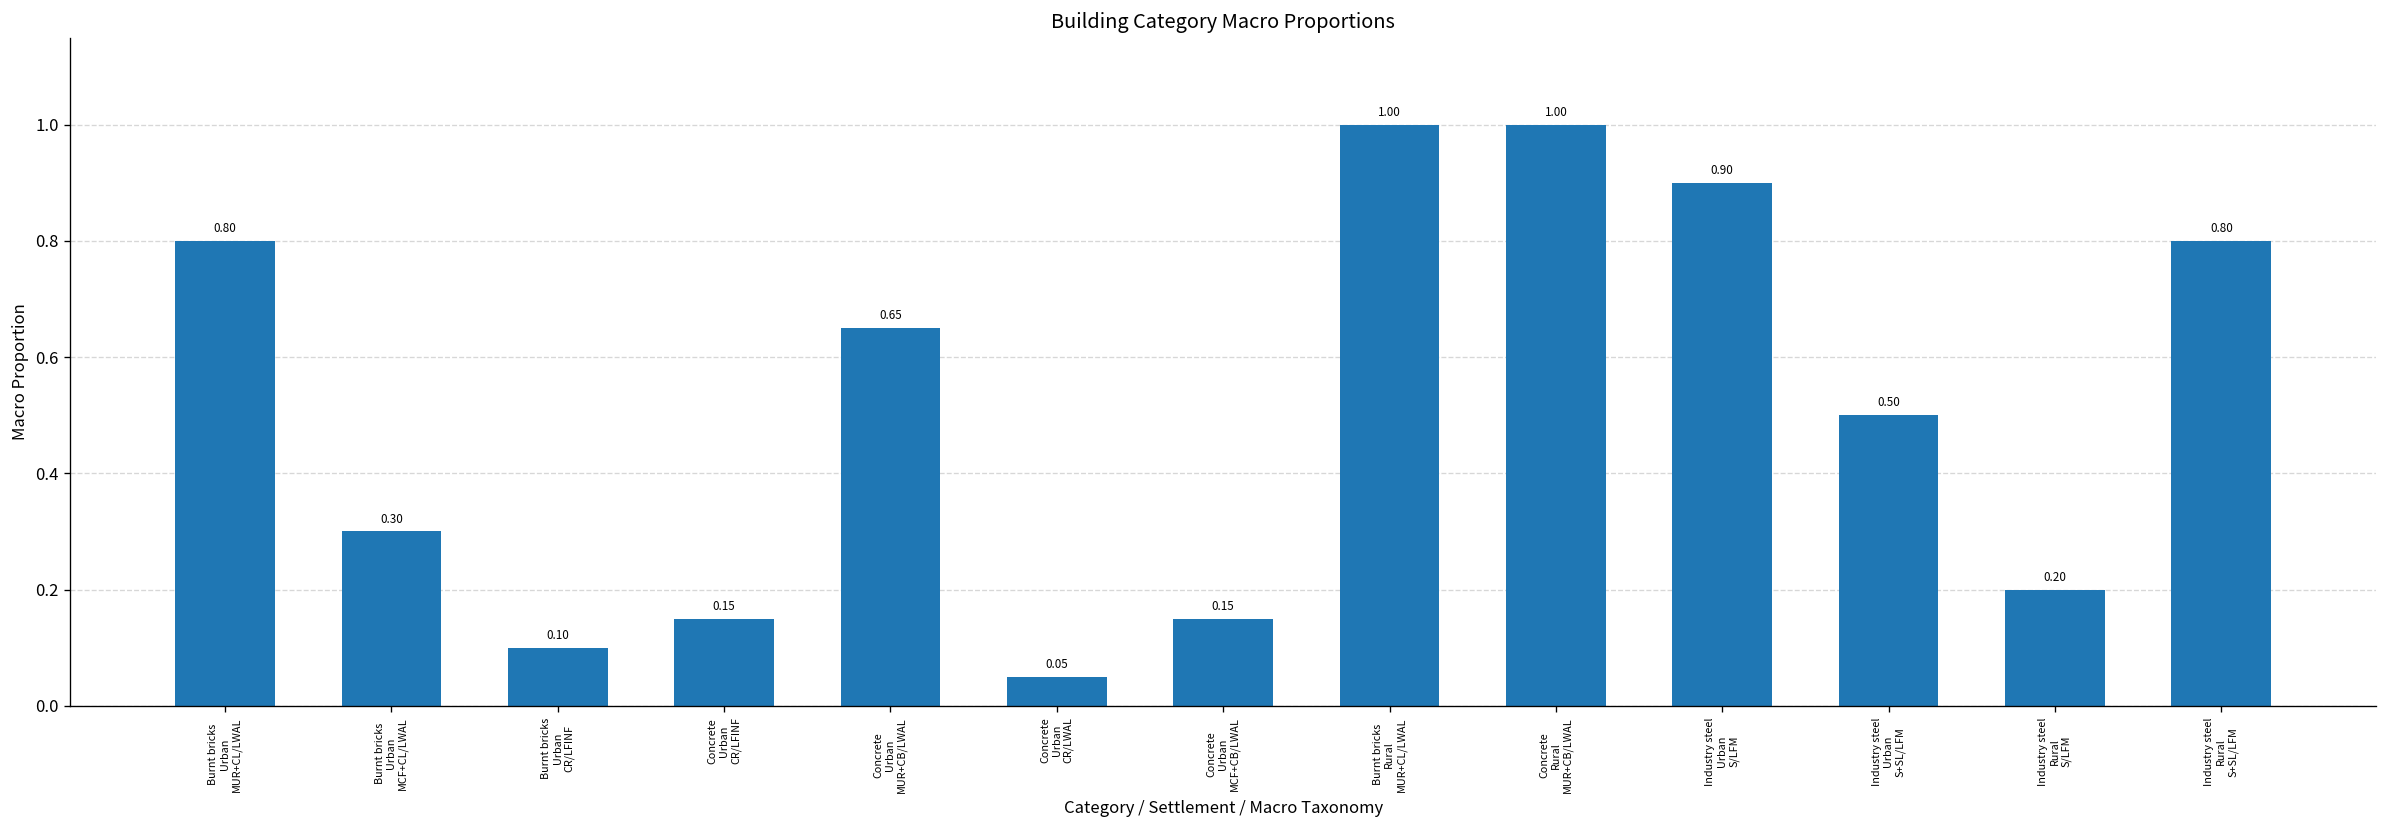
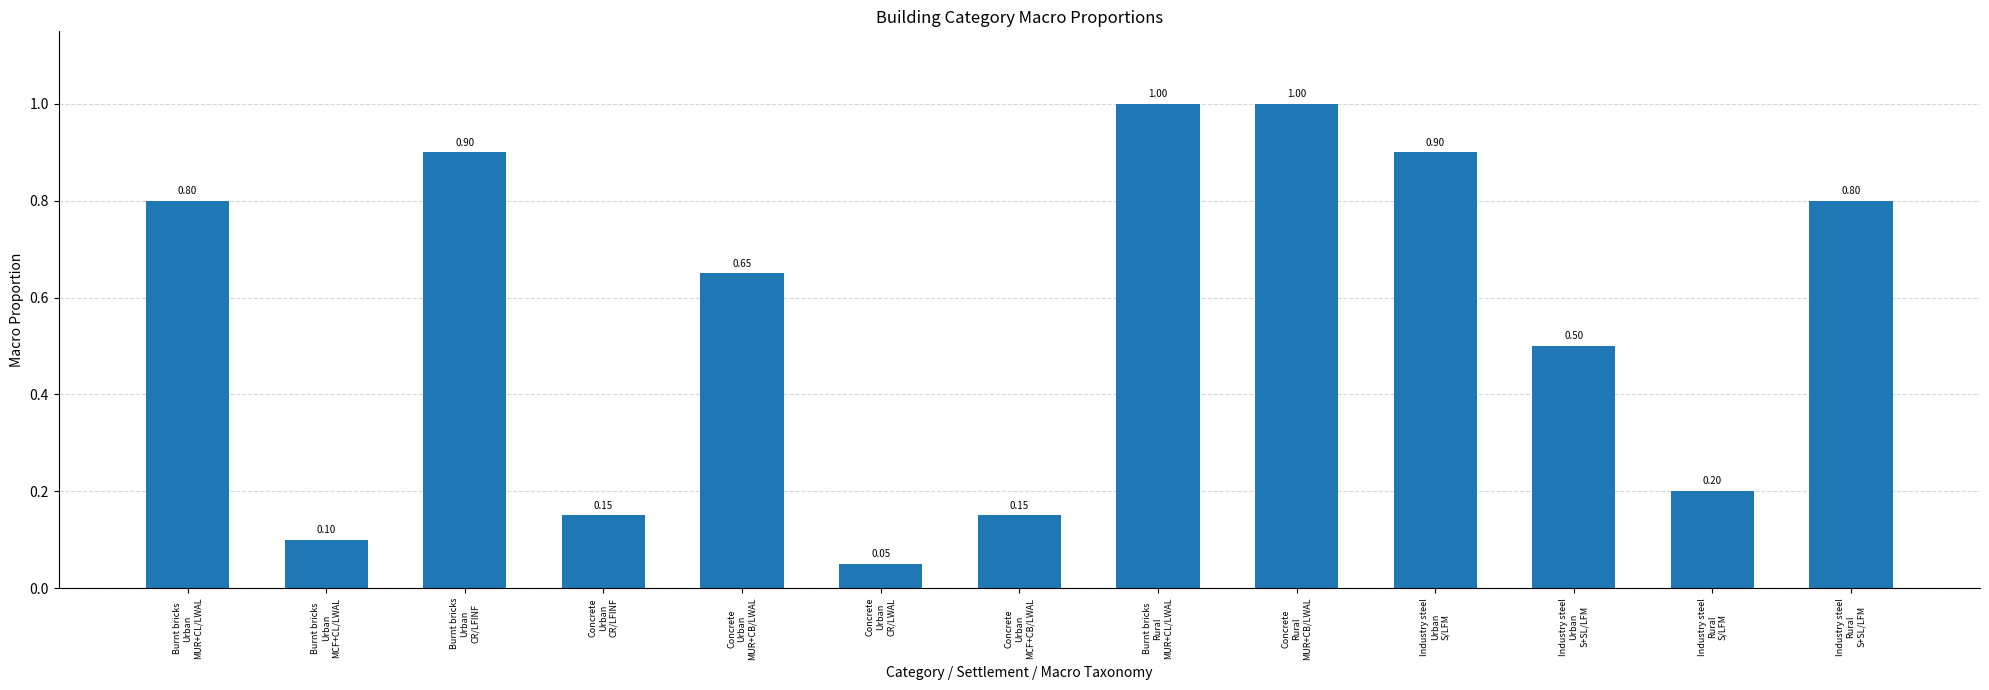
Burnt bricks Urban MCF+CL/LWAL: 0.30 -> 0.10
Burnt bricks Urban CR/LFINF: 0.10 -> 0.90
